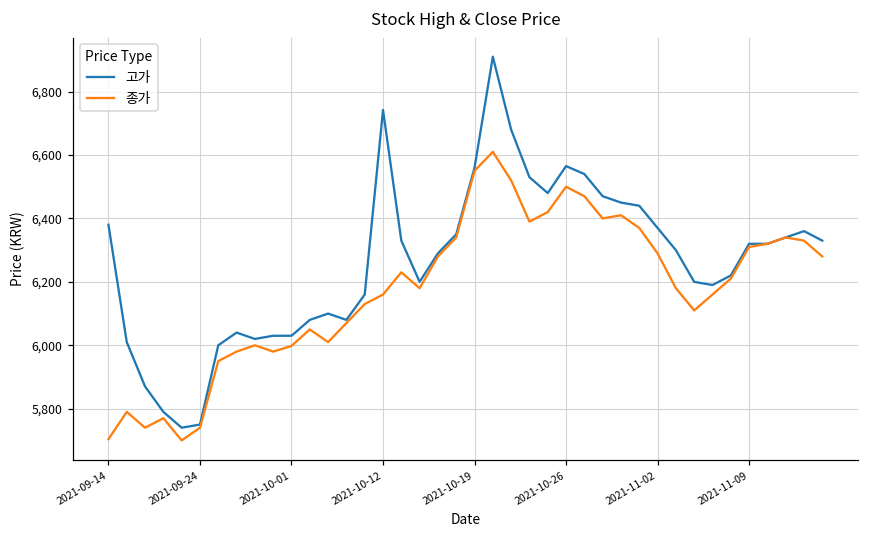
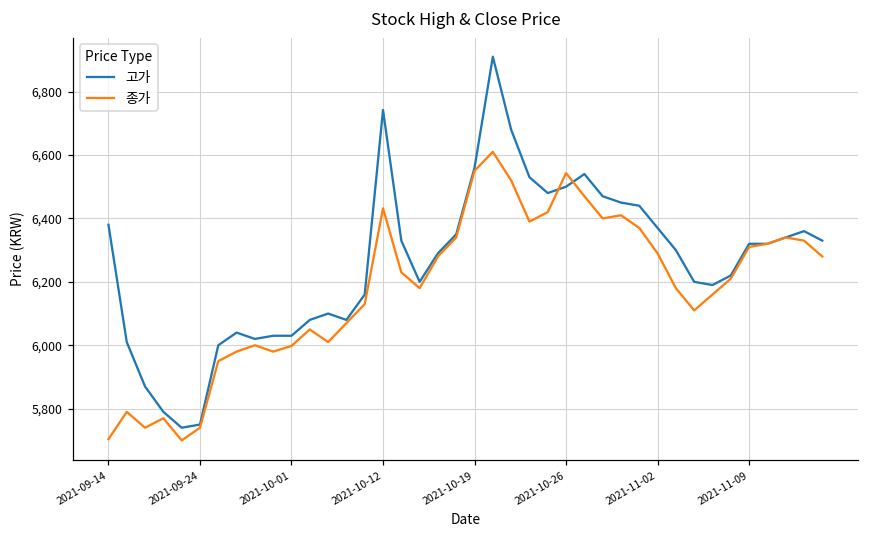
종가, 2021-10-12: 6,160 -> 6,430
고가, 2021-10-26: 6,570 -> 6,500
종가, 2021-10-26: 6,500 -> 6,540
